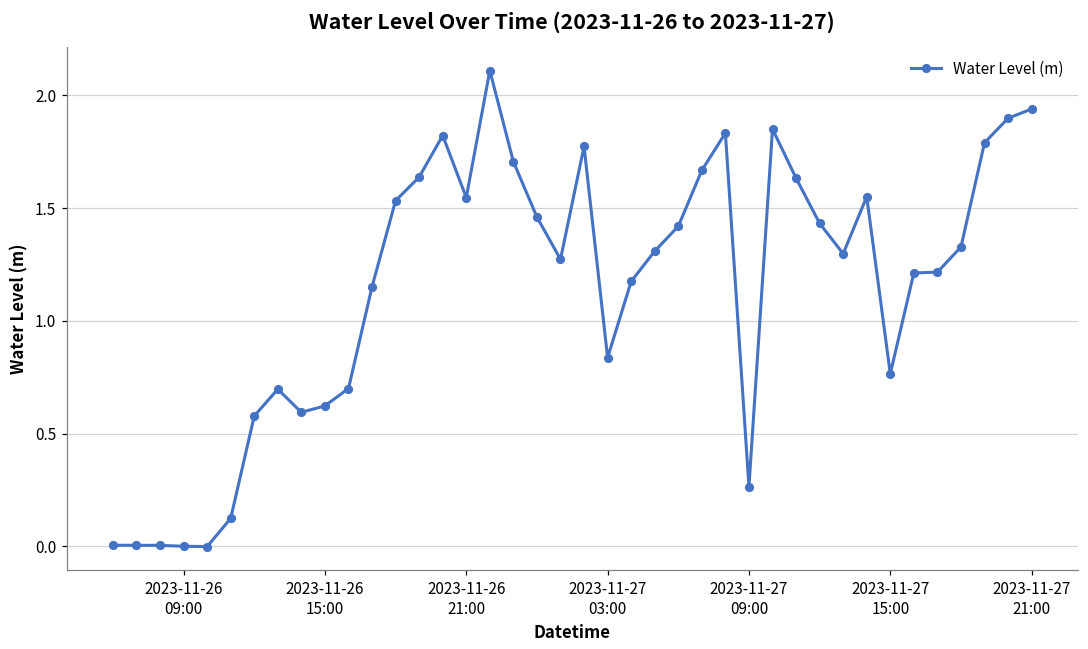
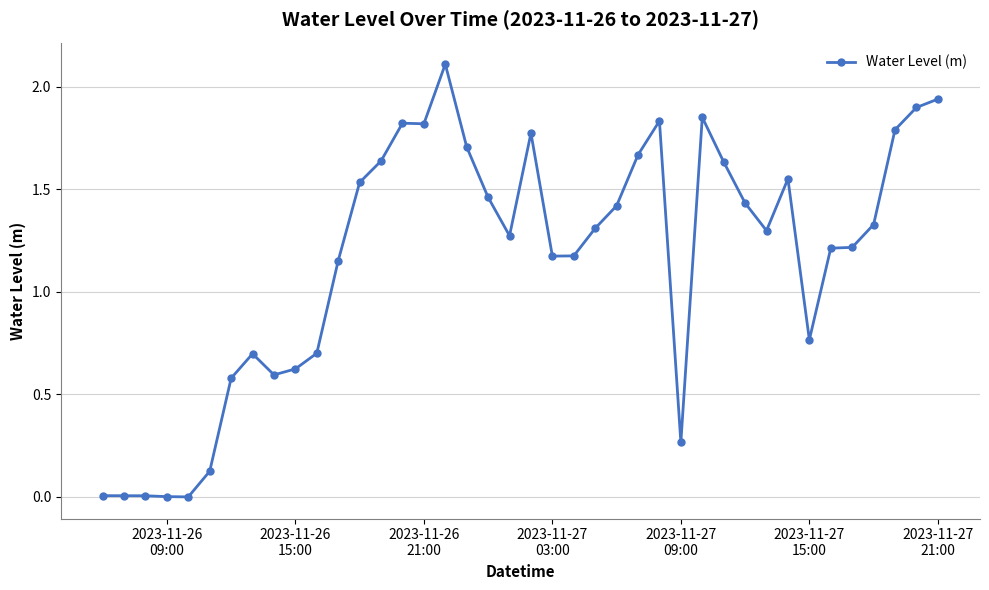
2023-11-26 21:00: 1.55 -> 1.82
2023-11-27 03:00: 0.84 -> 1.17
